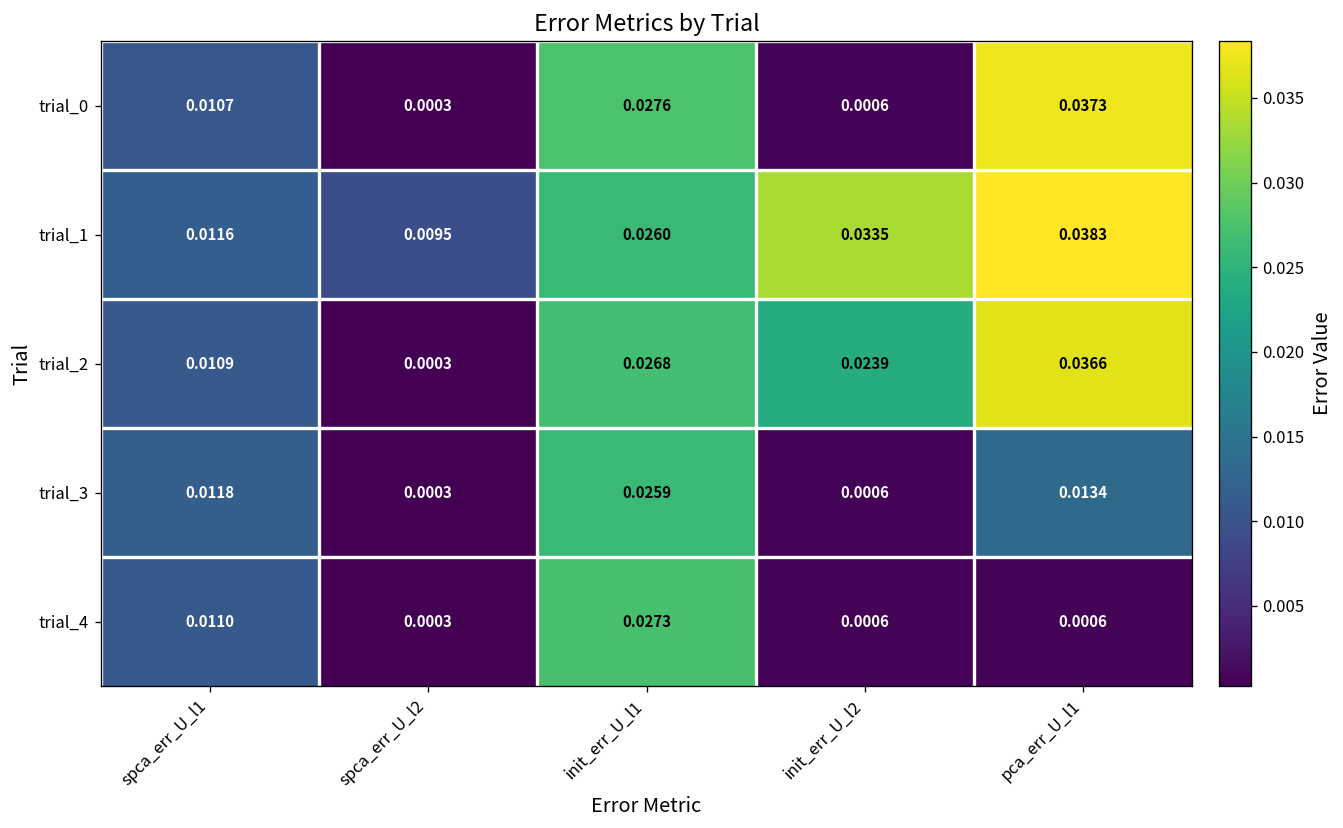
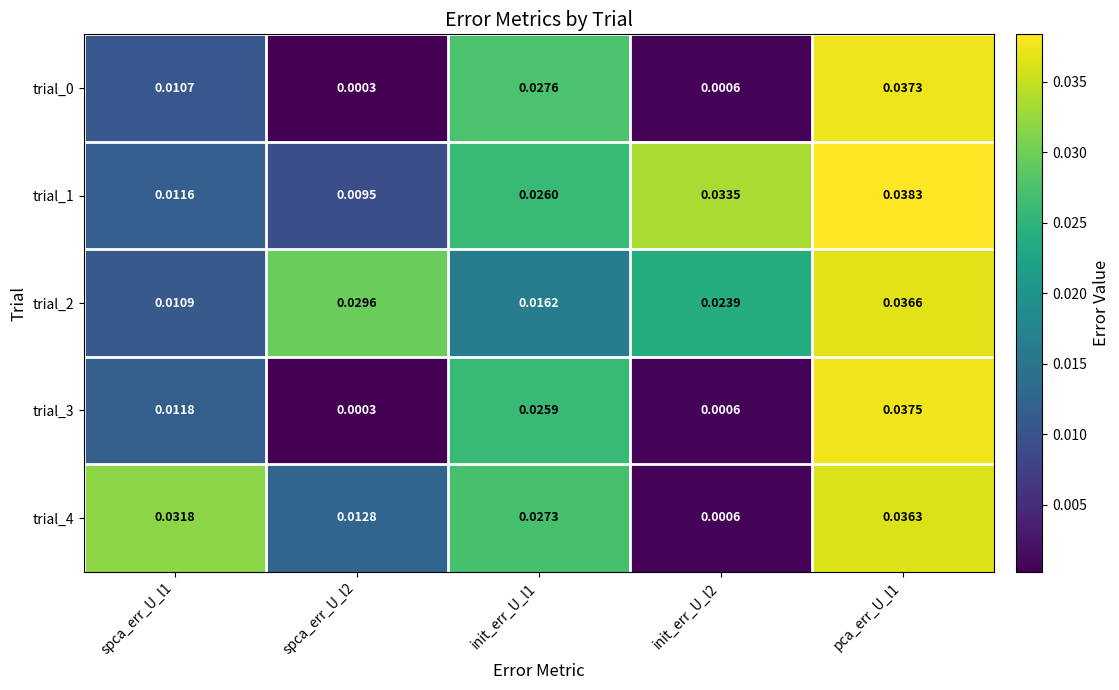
trial_2, spca_err_U_l2: 0.0003 -> 0.0296
trial_2, init_err_U_l1: 0.0268 -> 0.0162
trial_3, pca_err_U_l1: 0.0134 -> 0.0375
trial_4, spca_err_U_l1: 0.0110 -> 0.0318
trial_4, spca_err_U_l2: 0.0003 -> 0.0128
trial_4, pca_err_U_l1: 0.0006 -> 0.0363
